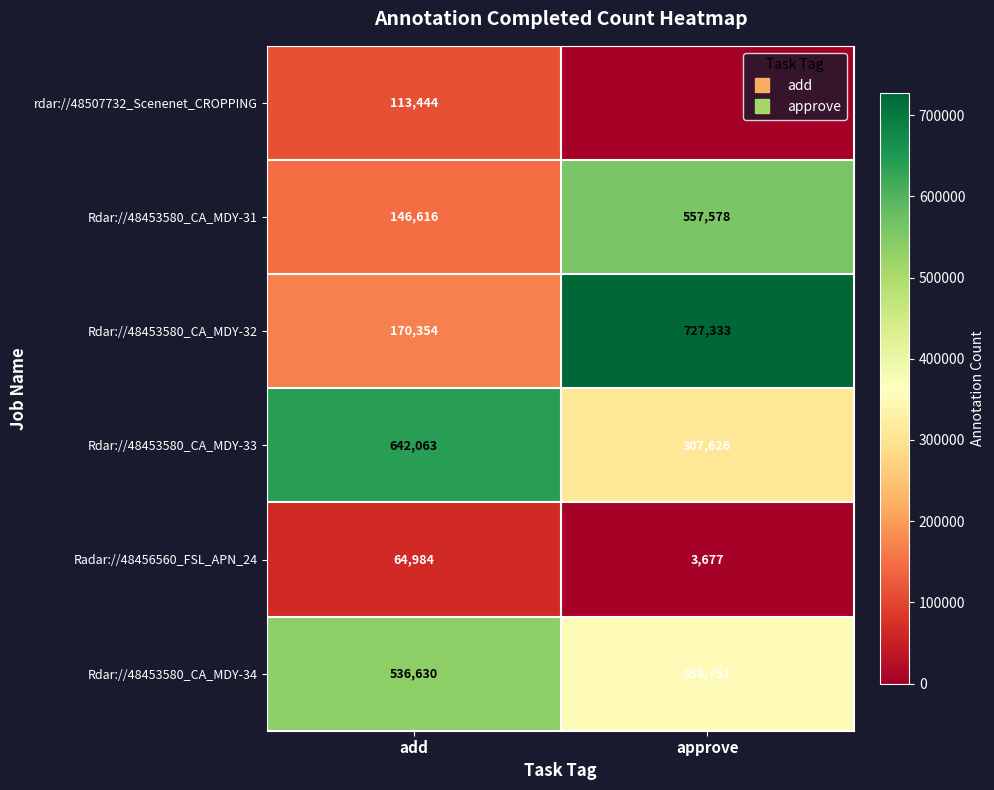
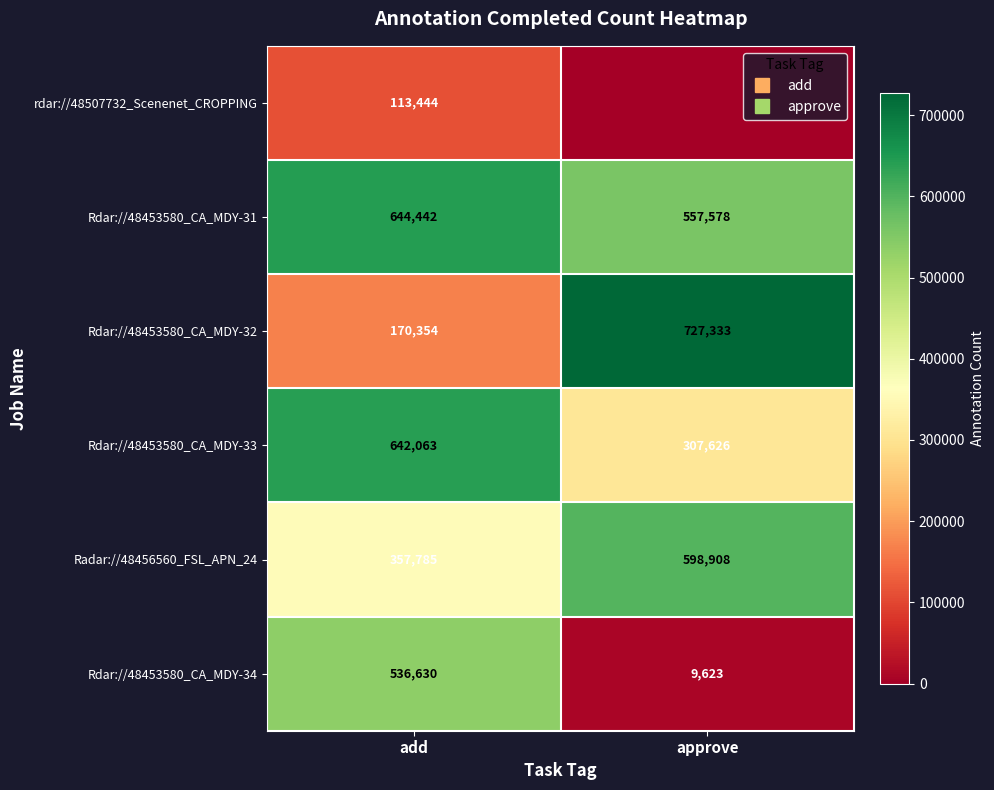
Rdar://48453580_CA_MDY-31, add: 146,616 -> 644,442
Radar://48456560_FSL_APN_24, add: 64,984 -> 357,785
Radar://48456560_FSL_APN_24, approve: 3,677 -> 598,908
Rdar://48453580_CA_MDY-34, approve: 353,751 -> 9,623
